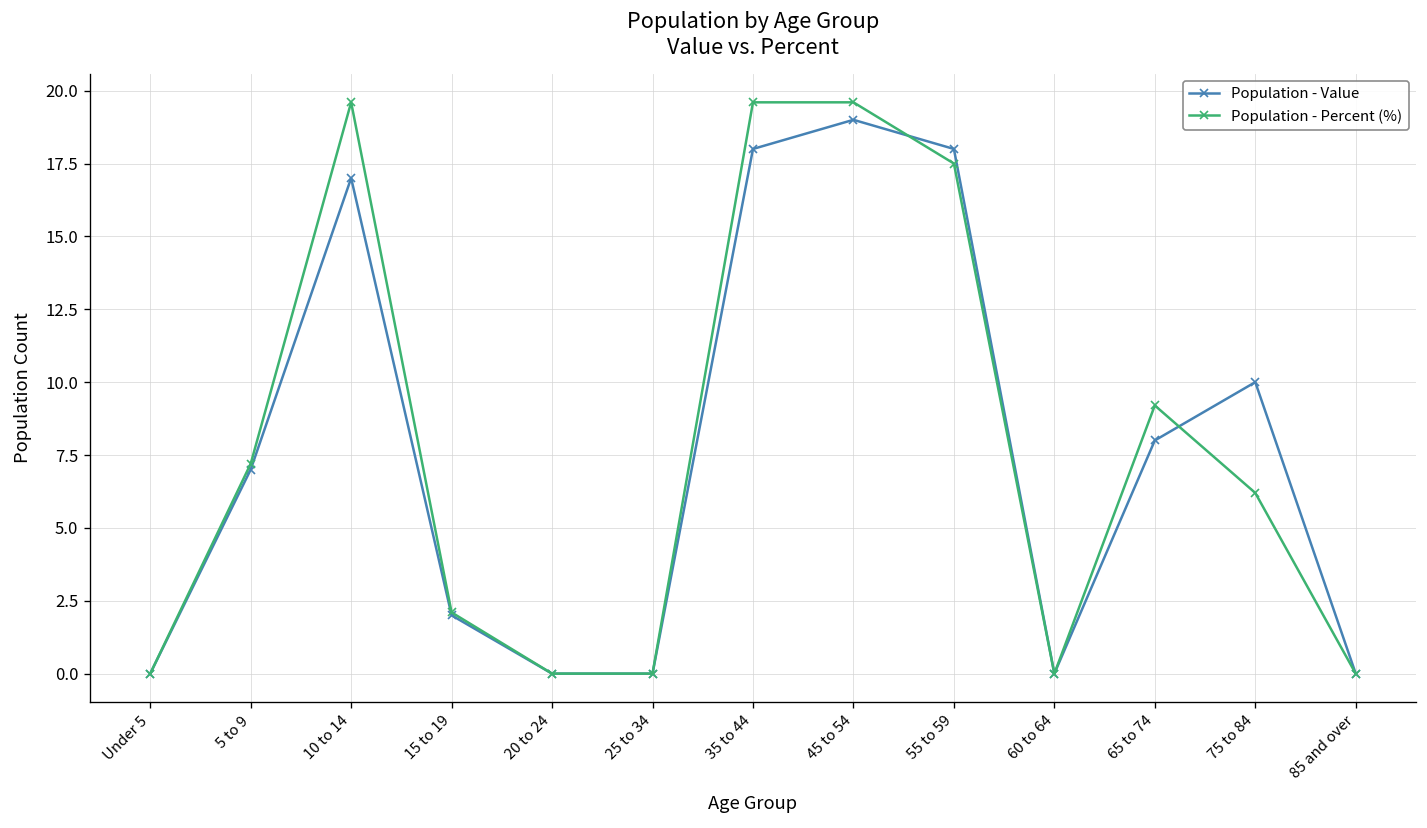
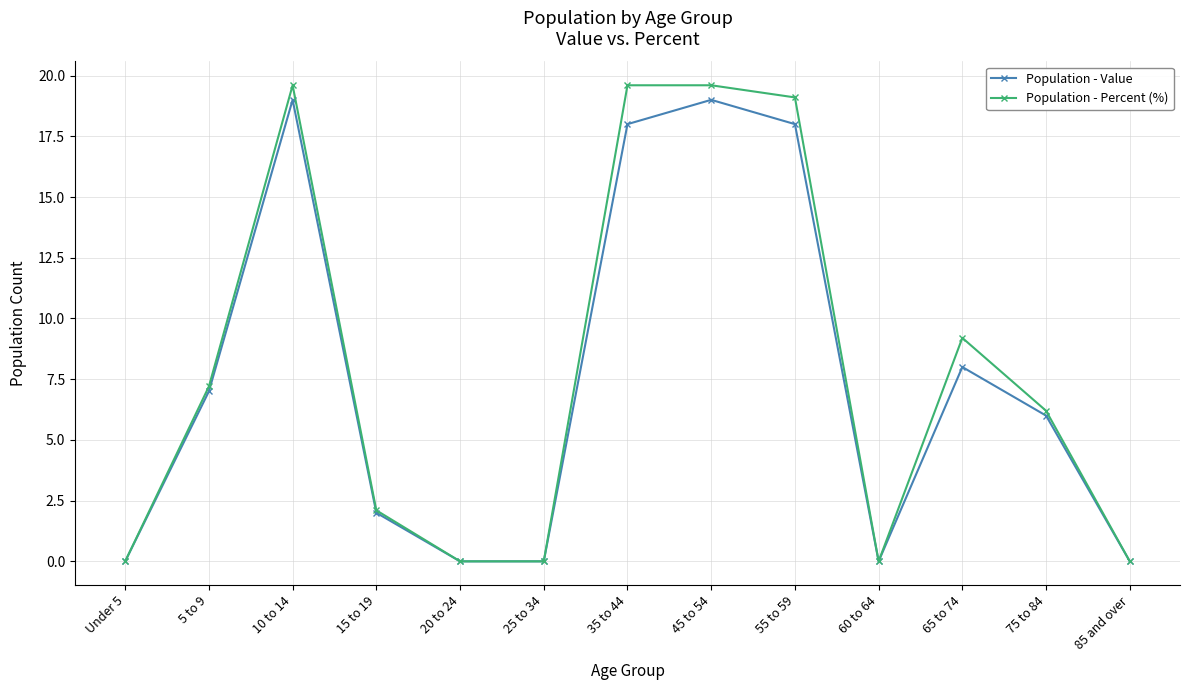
Population - Value, 10 to 14: 17 -> 19
Population - Percent (%), 55 to 59: 17.5 -> 19.1
Population - Value, 75 to 84: 10 -> 6
